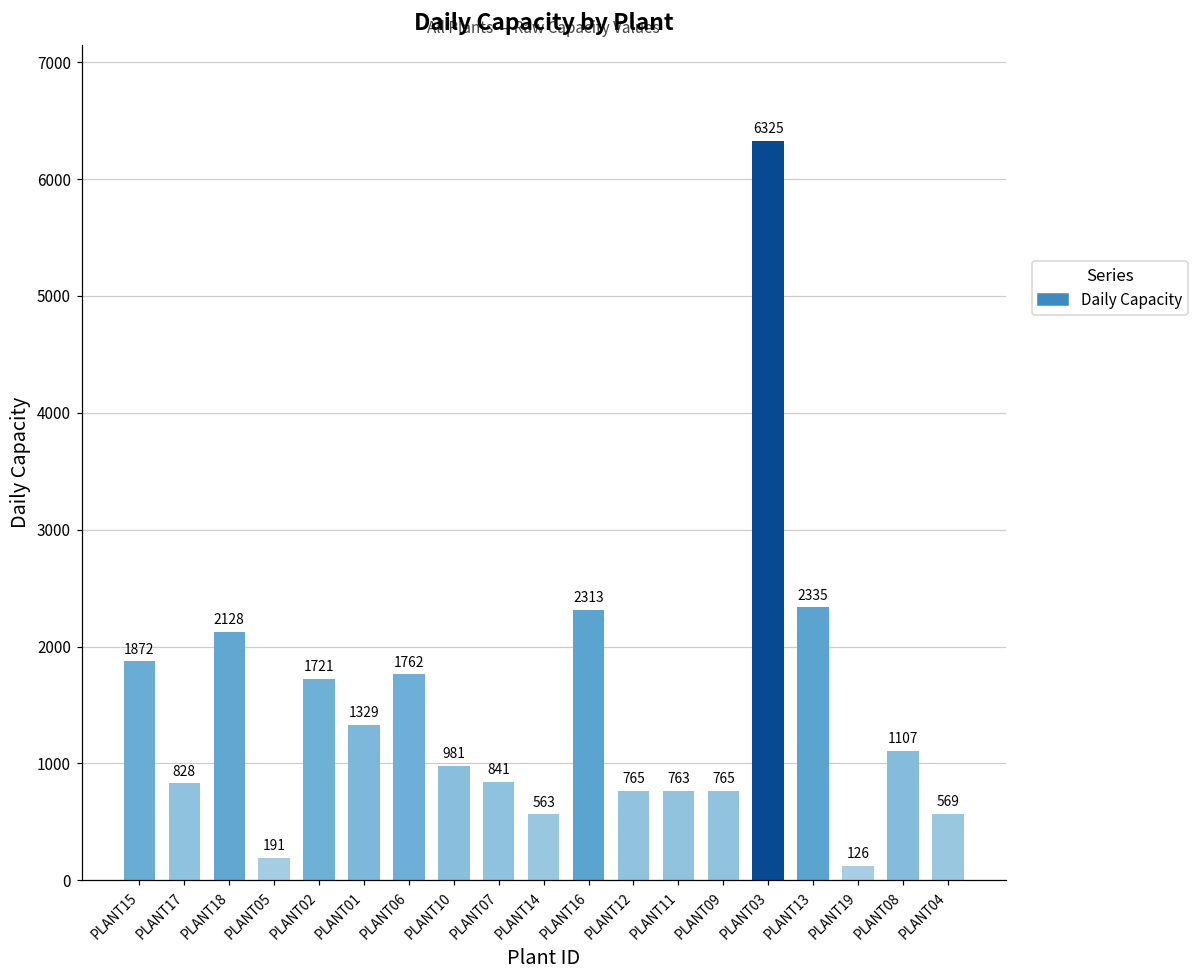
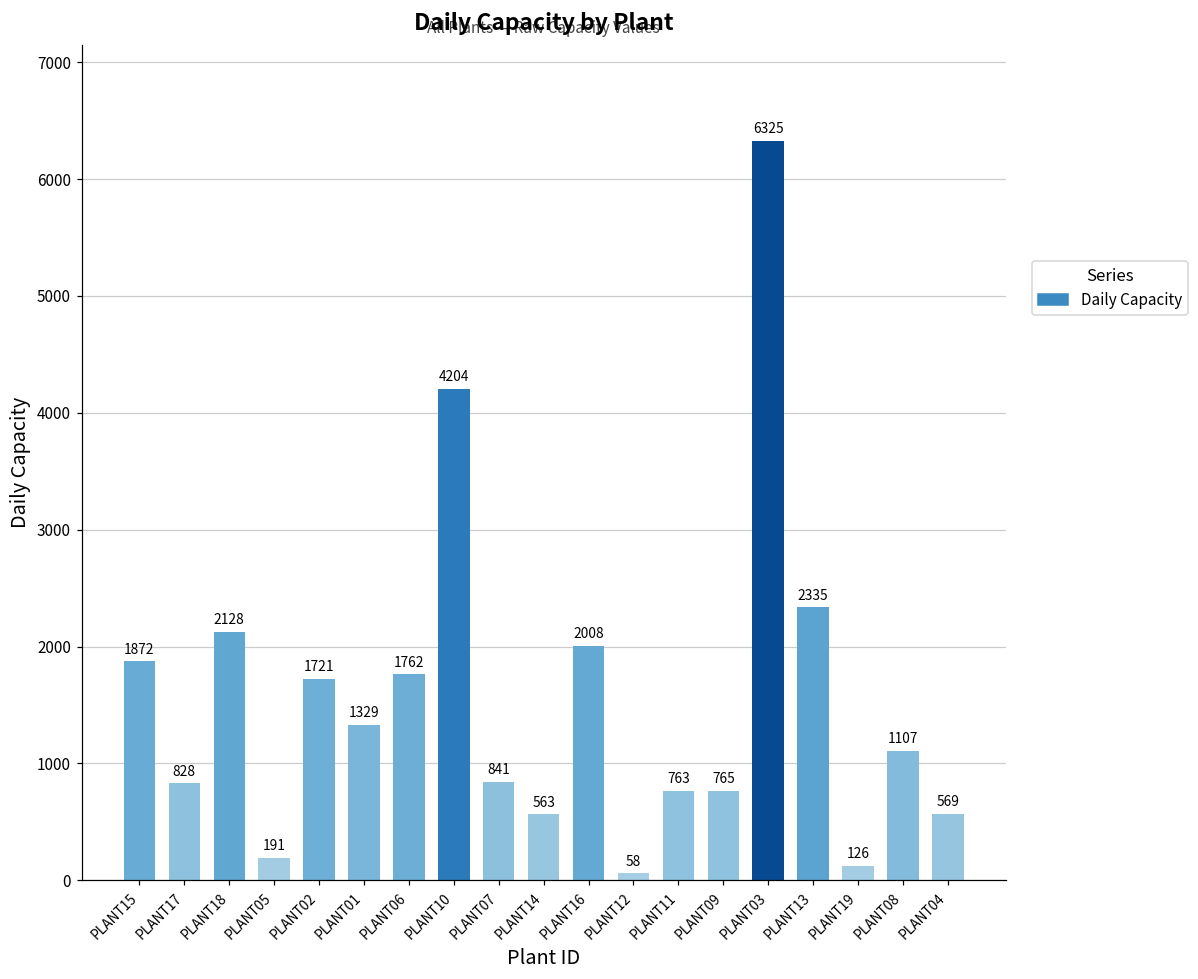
PLANT10: 981 -> 4204
PLANT16: 2313 -> 2008
PLANT12: 765 -> 58
